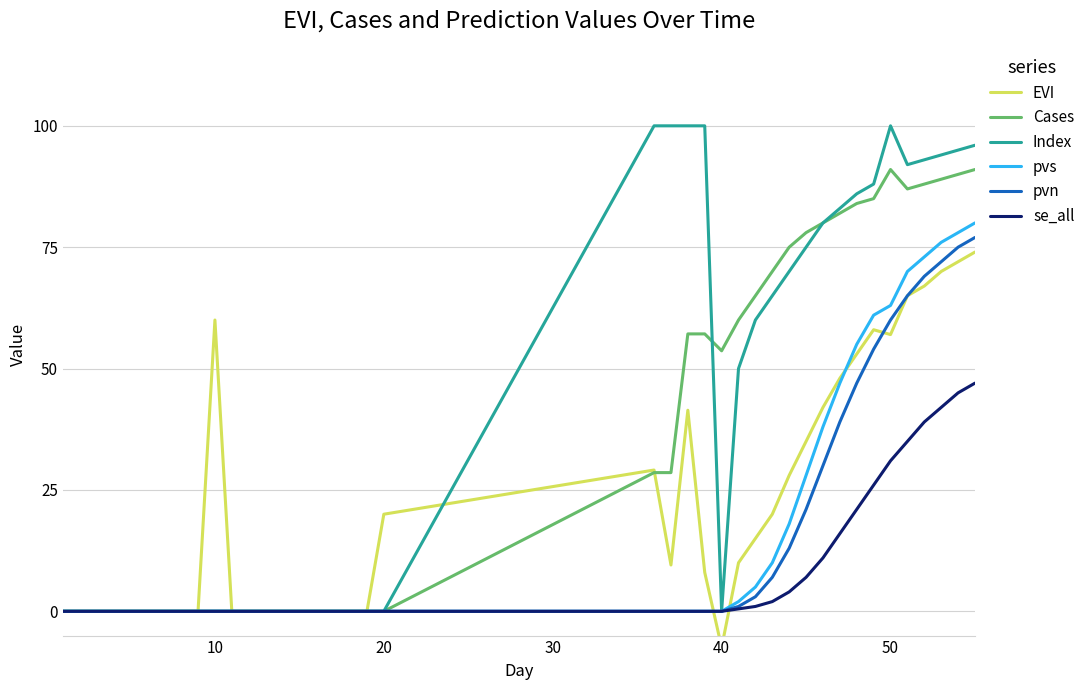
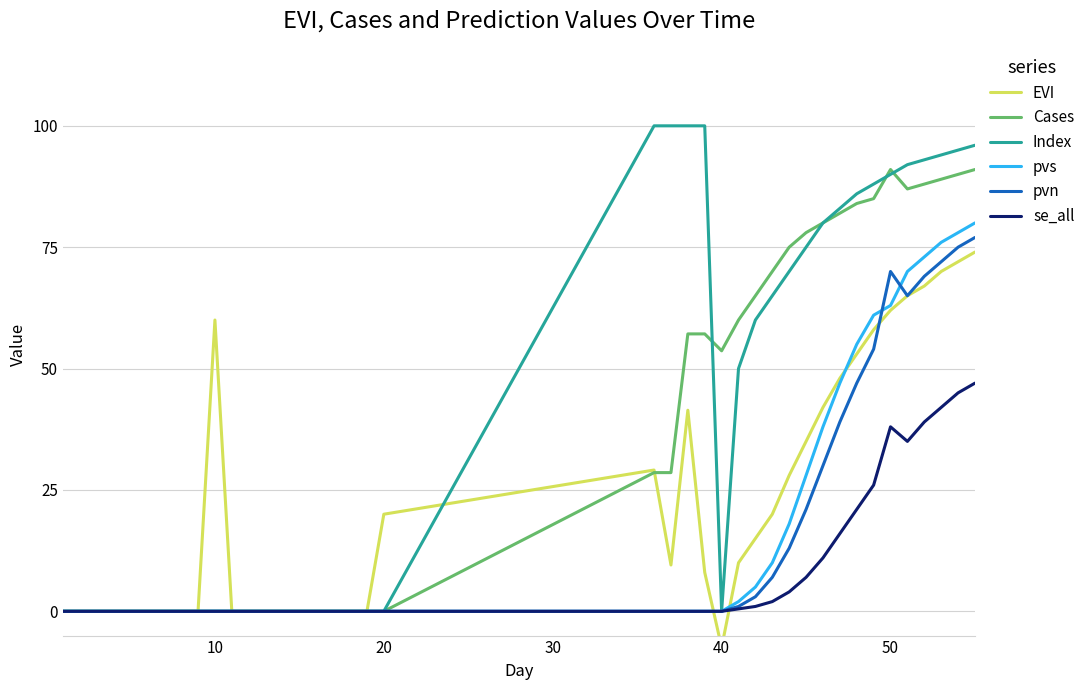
EVI, 50: 57 -> 62
Index, 50: 100 -> 90
pvn, 50: 60 -> 70
se_all, 50: 31 -> 38
